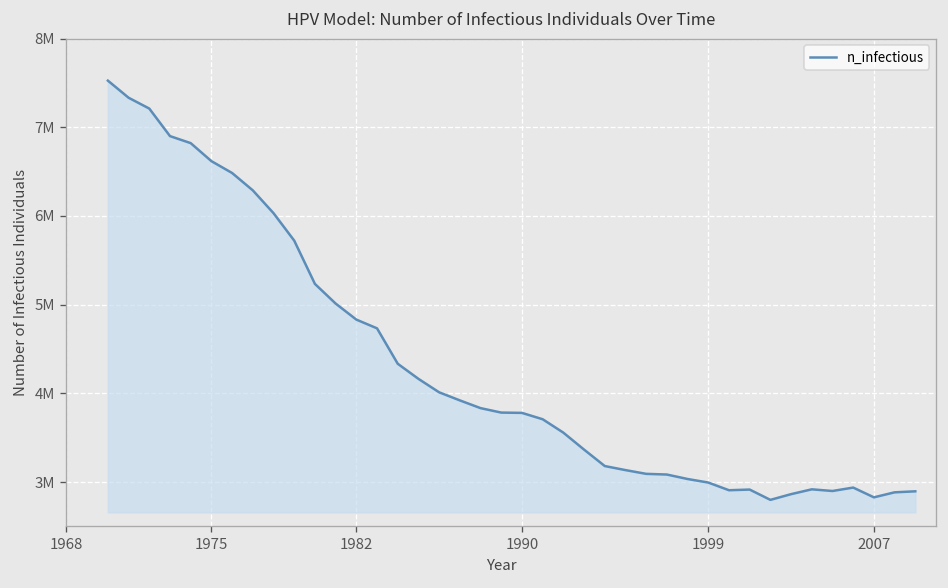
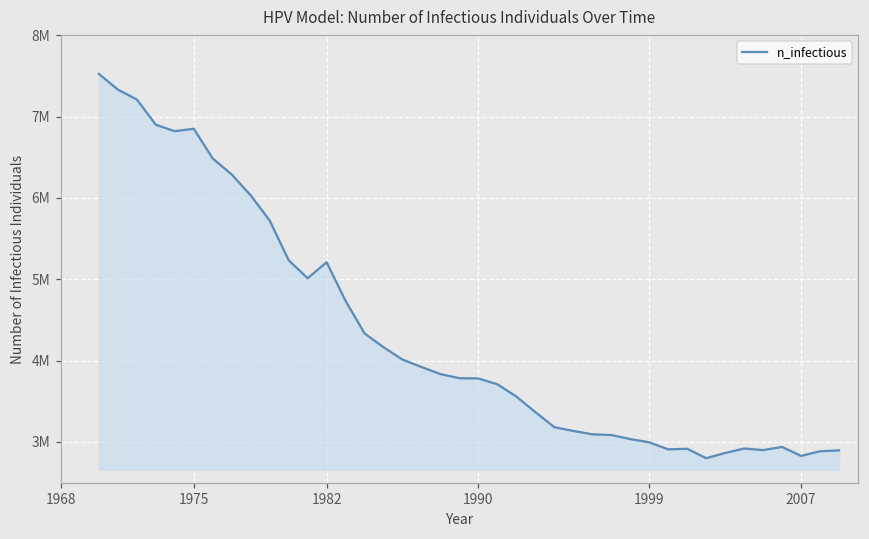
1975: 6600000 -> 6900000
1982: 4800000 -> 5200000
